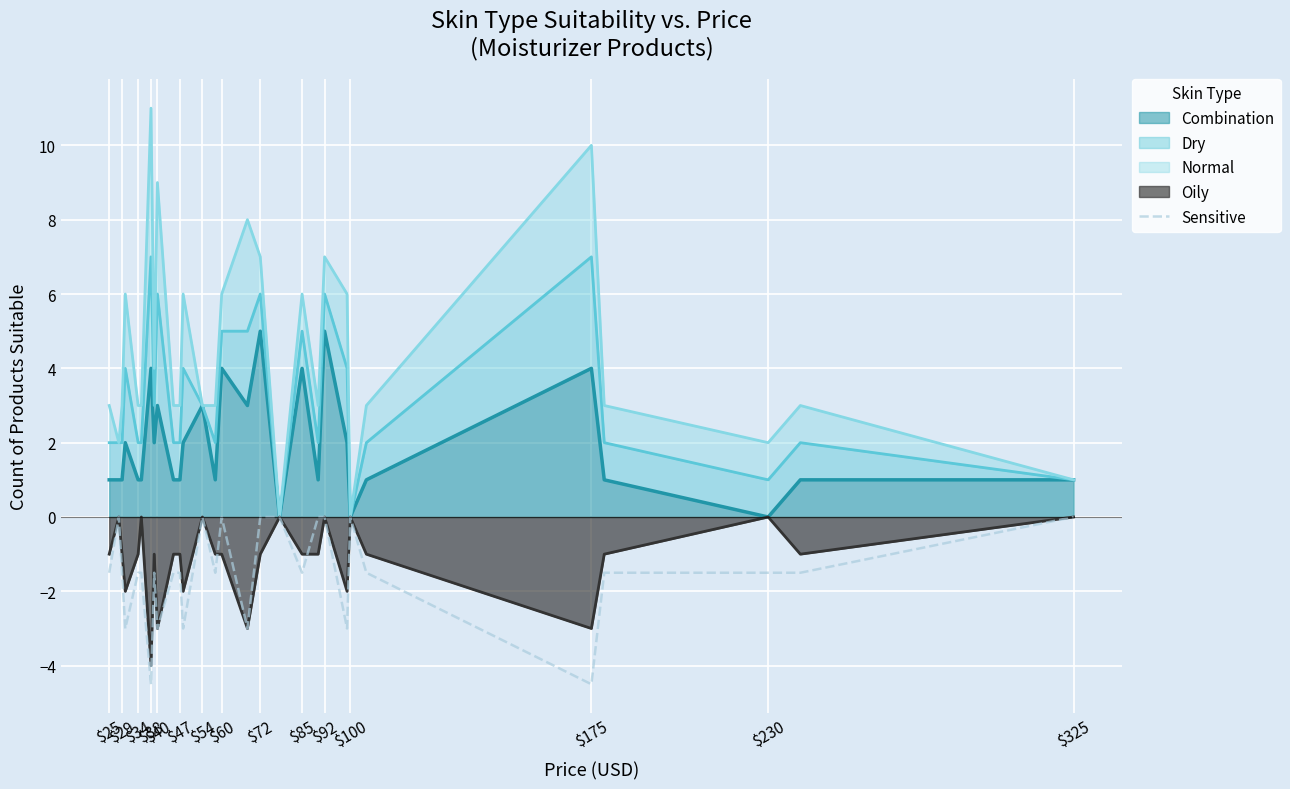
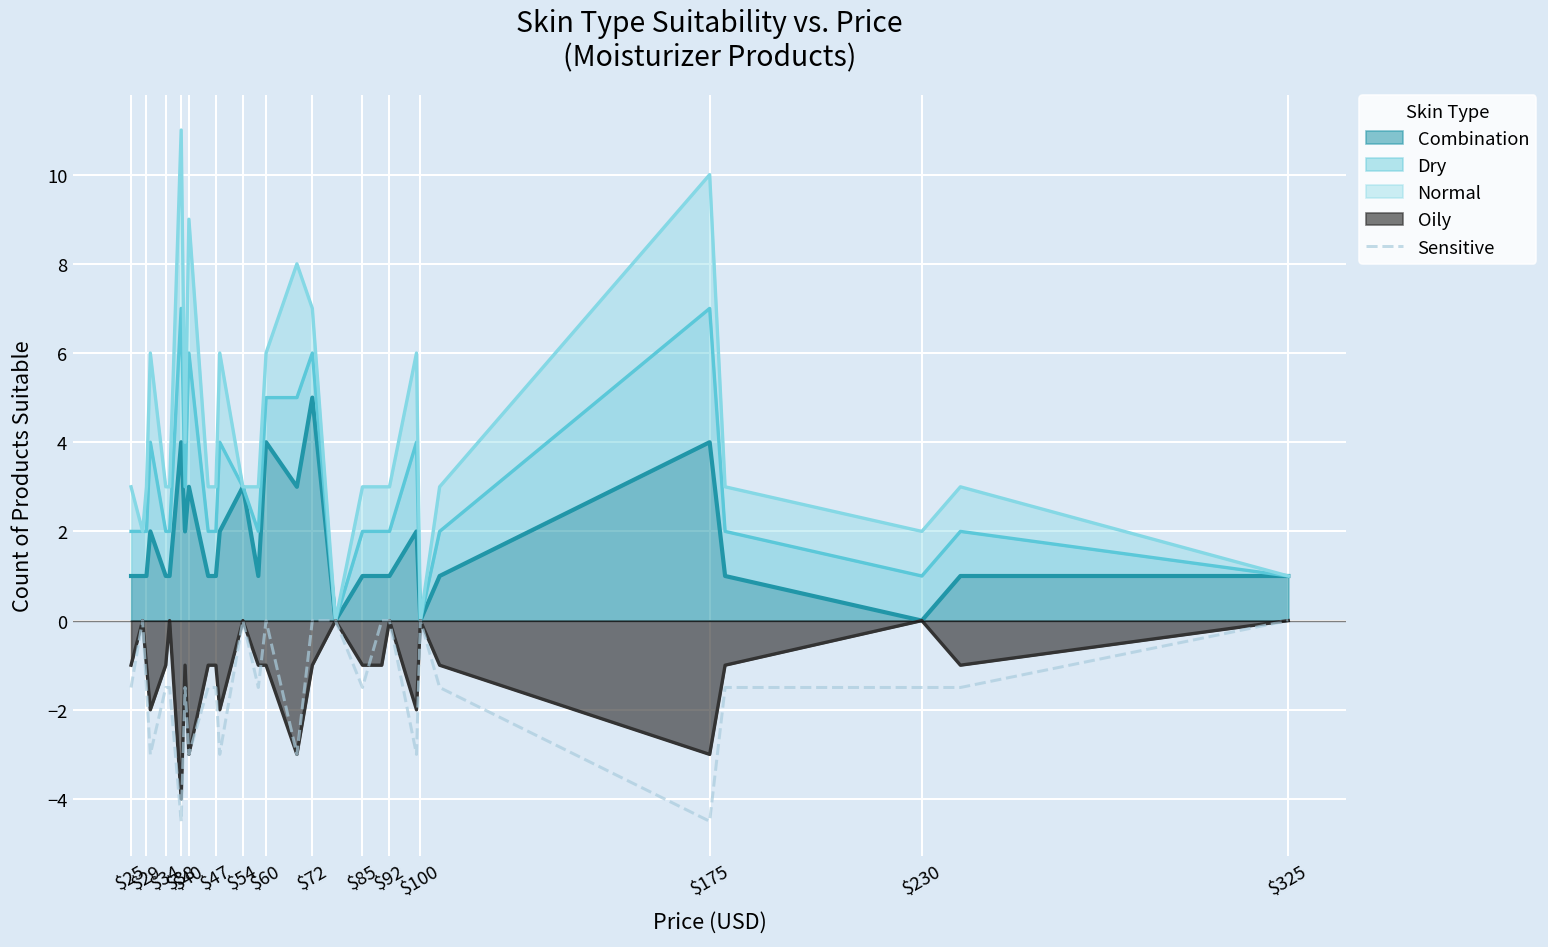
Combination, $85: 4 -> 1
Combination, $92: 5 -> 1
